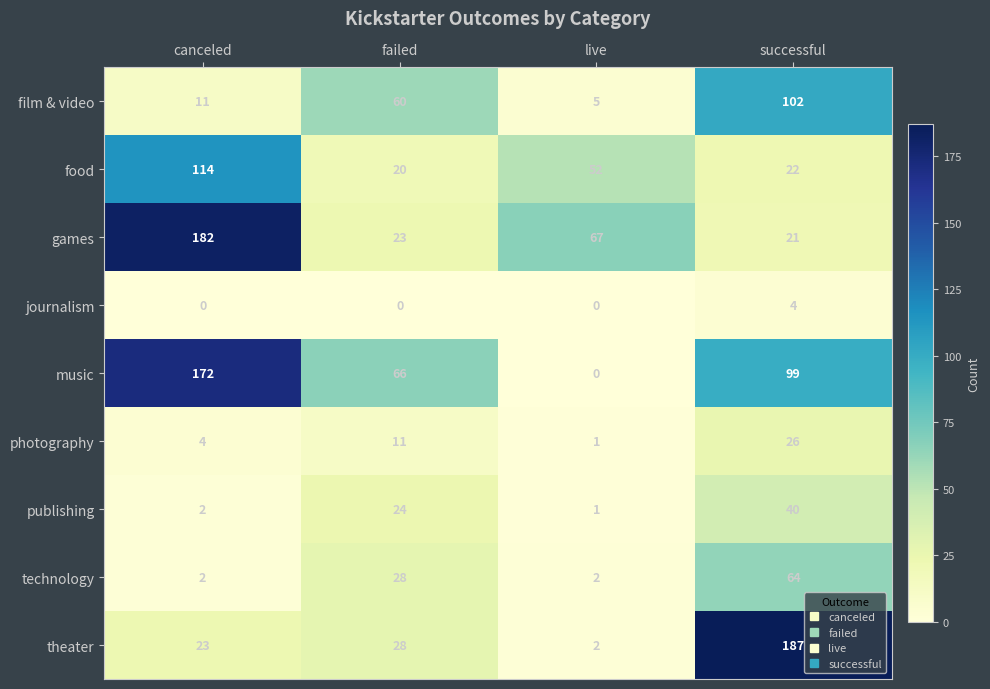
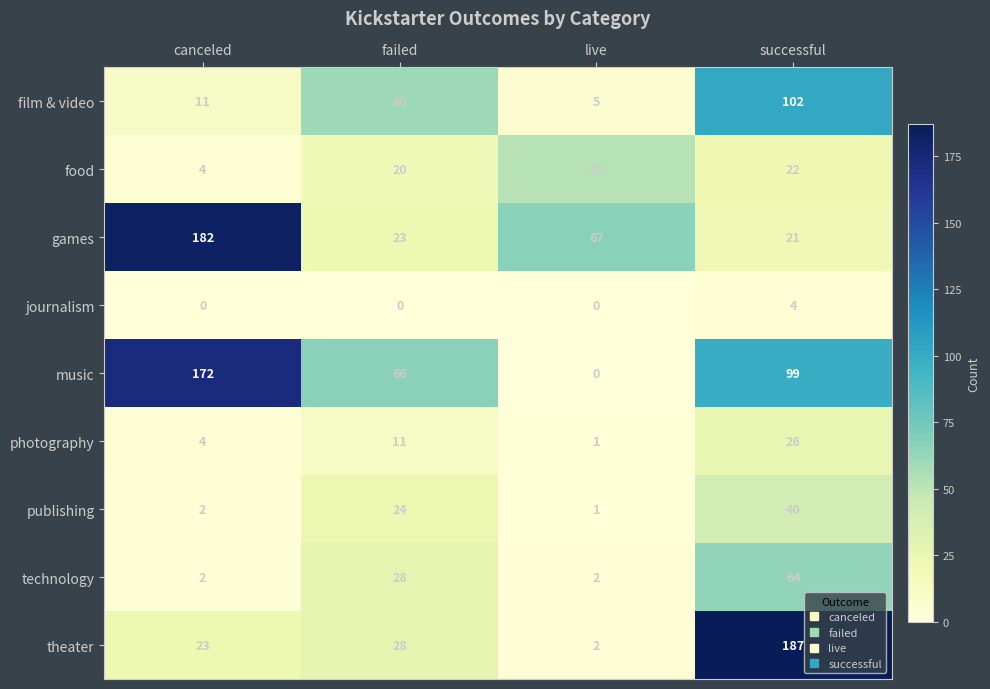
food, canceled: 114 -> 4
